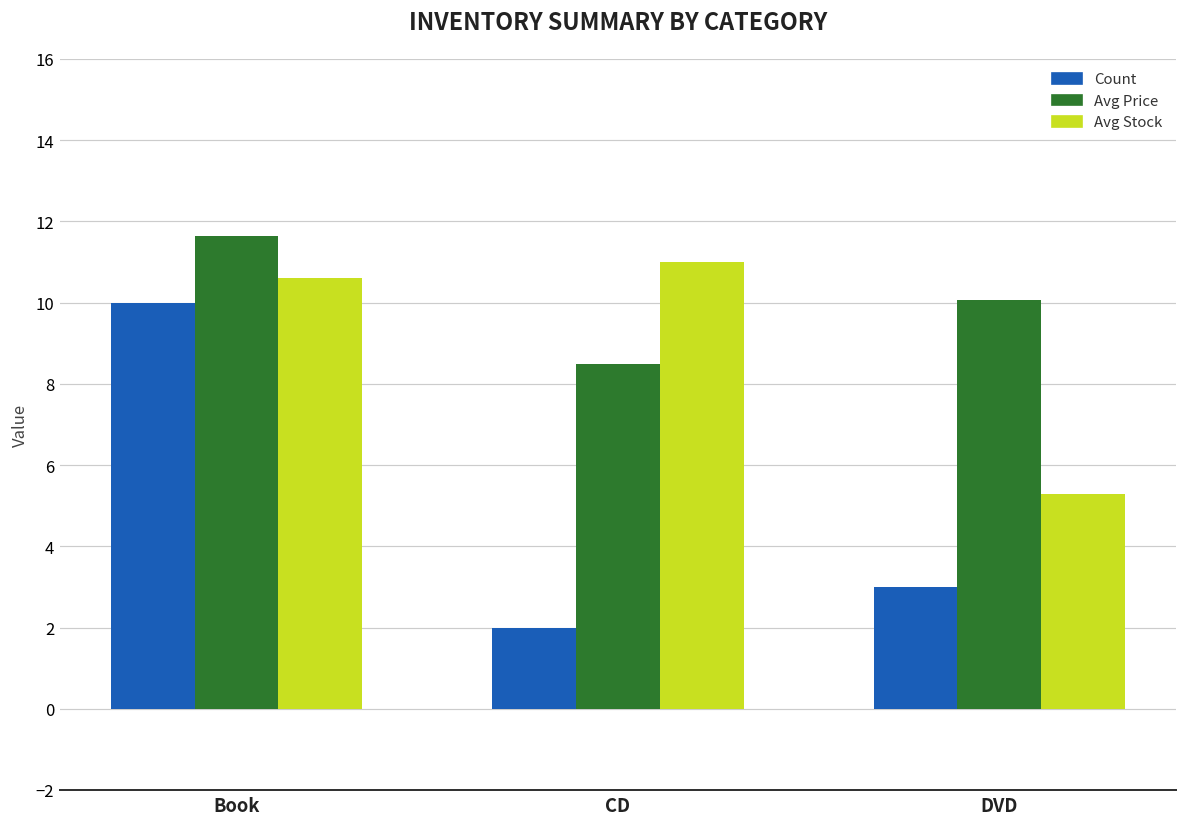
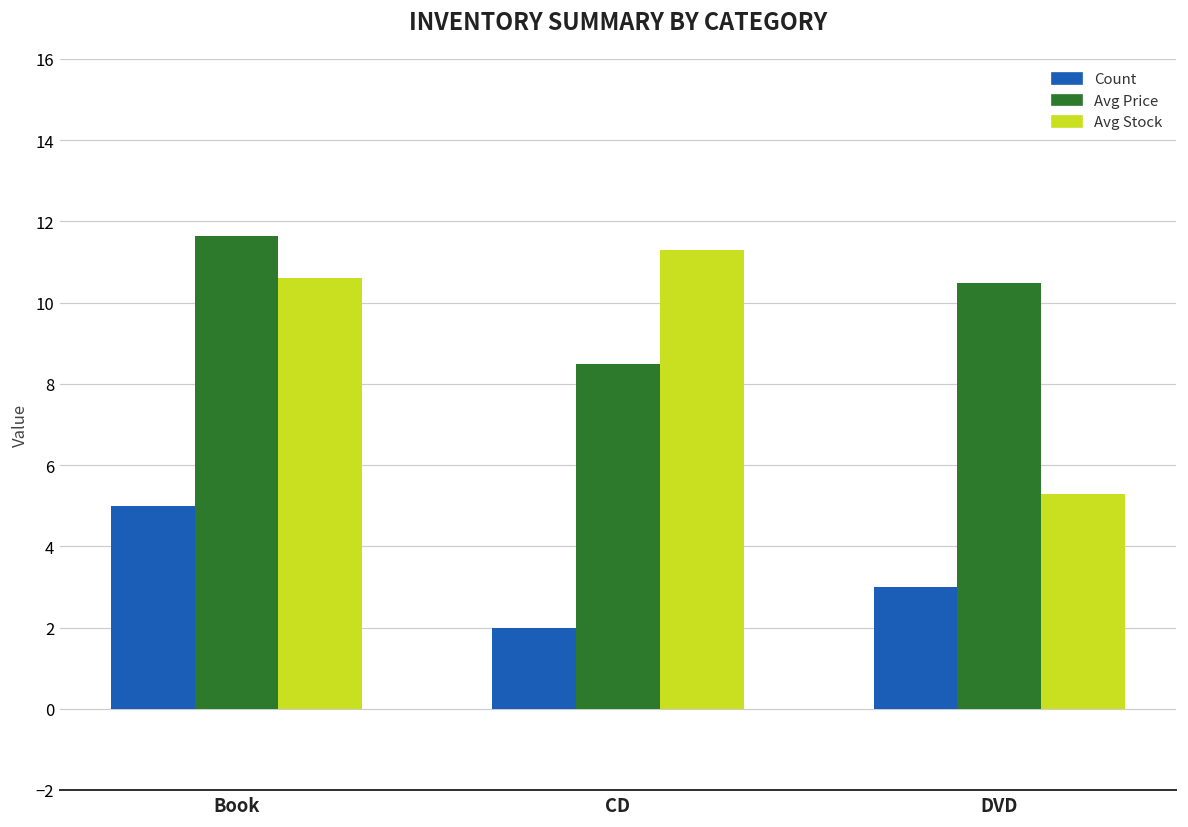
Count, Book: 10 -> 5
Avg Stock, CD: 11.0 -> 11.3
Avg Price, DVD: 10.1 -> 10.5
